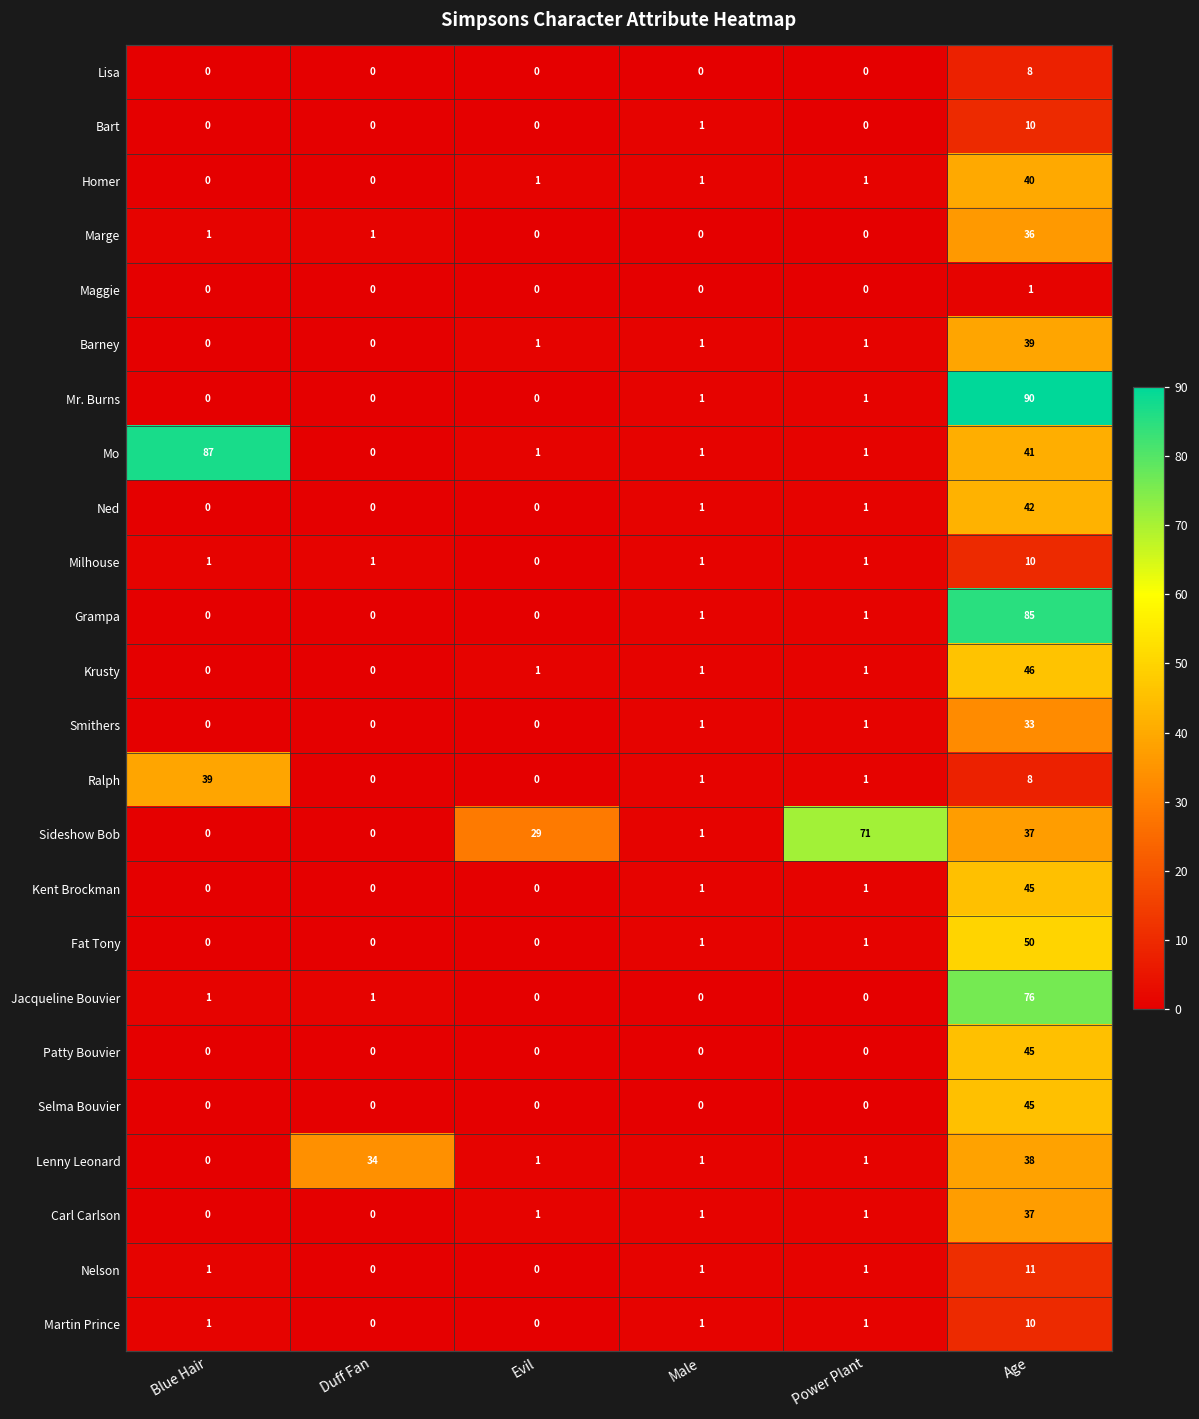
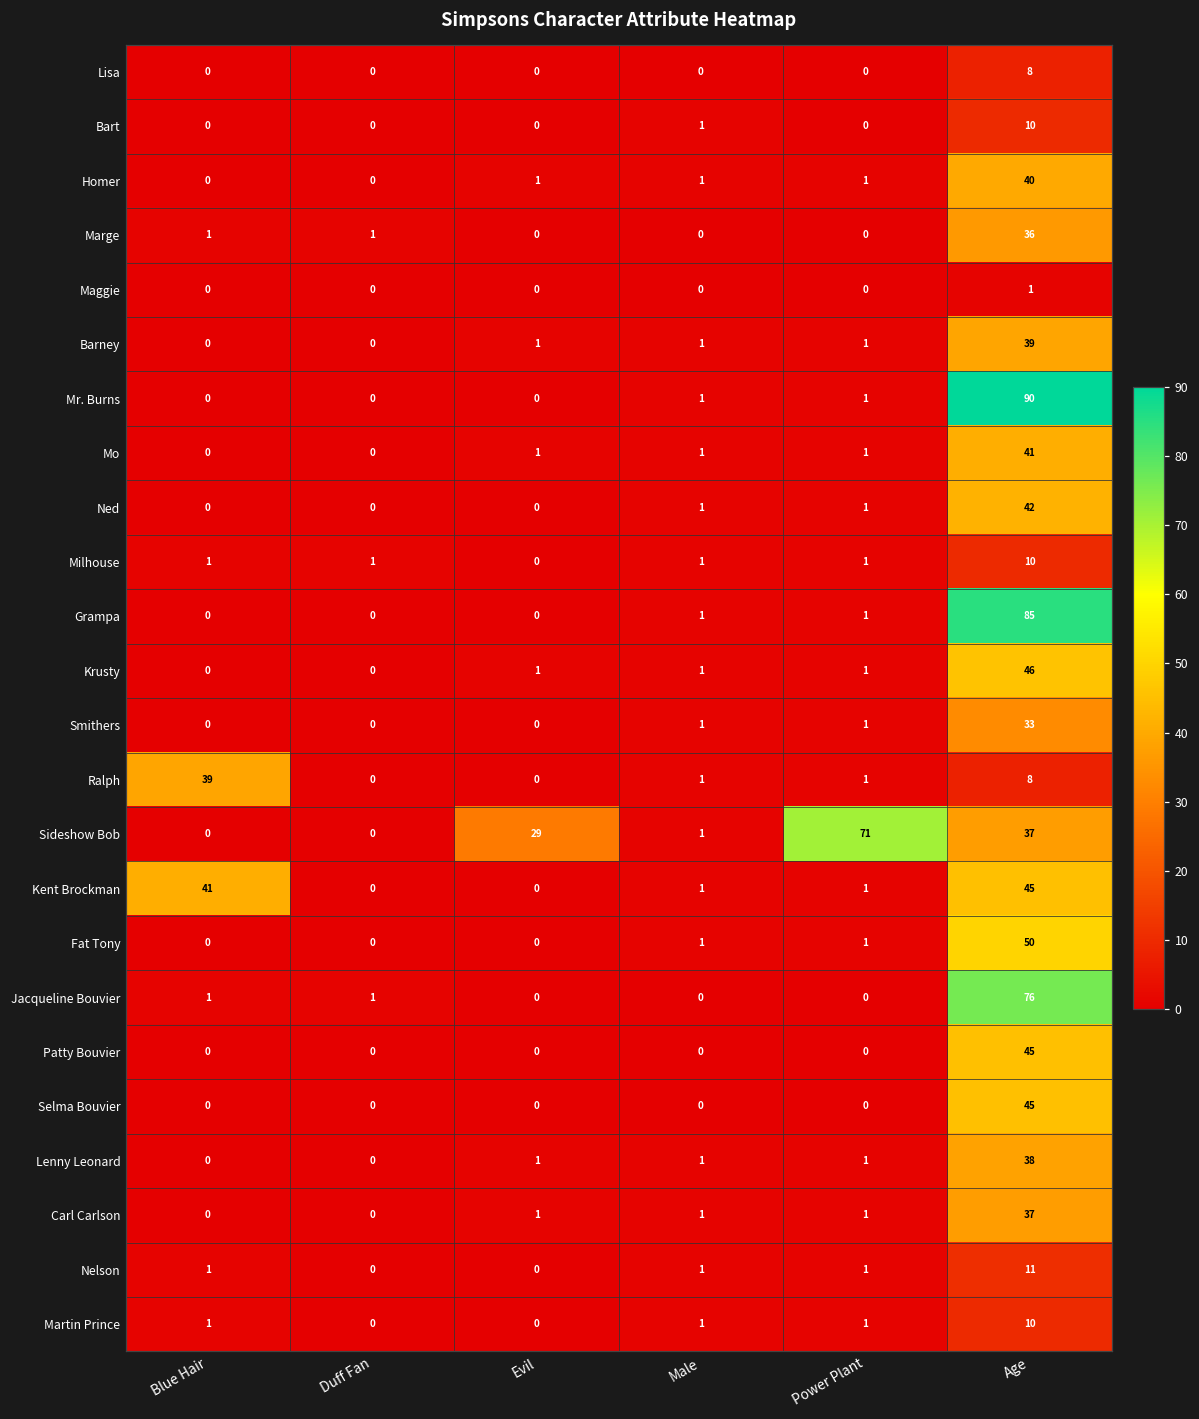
Mo, Blue Hair: 87 -> 0
Kent Brockman, Blue Hair: 0 -> 41
Lenny Leonard, Duff Fan: 34 -> 0
